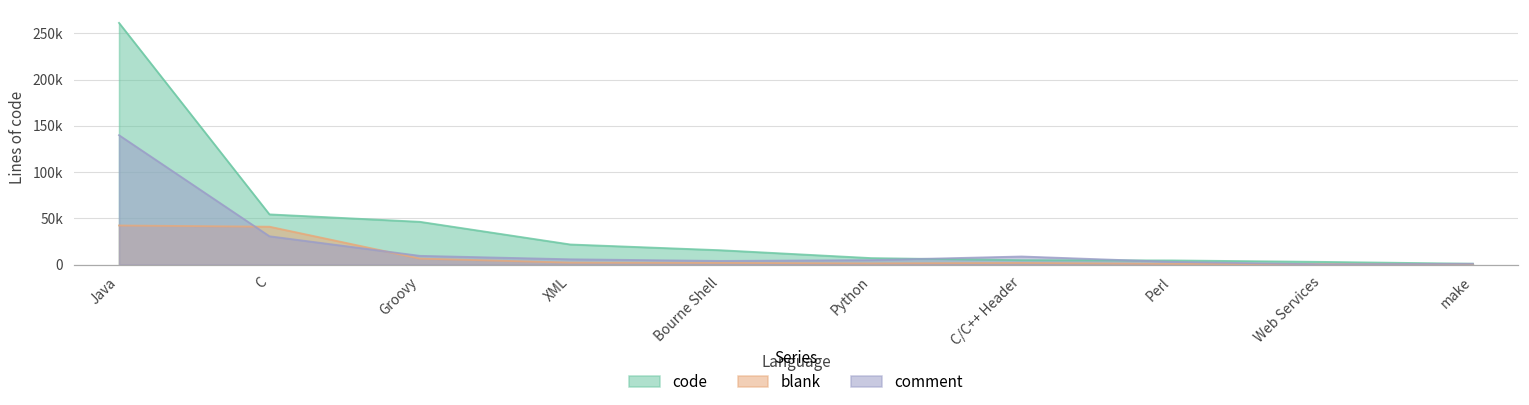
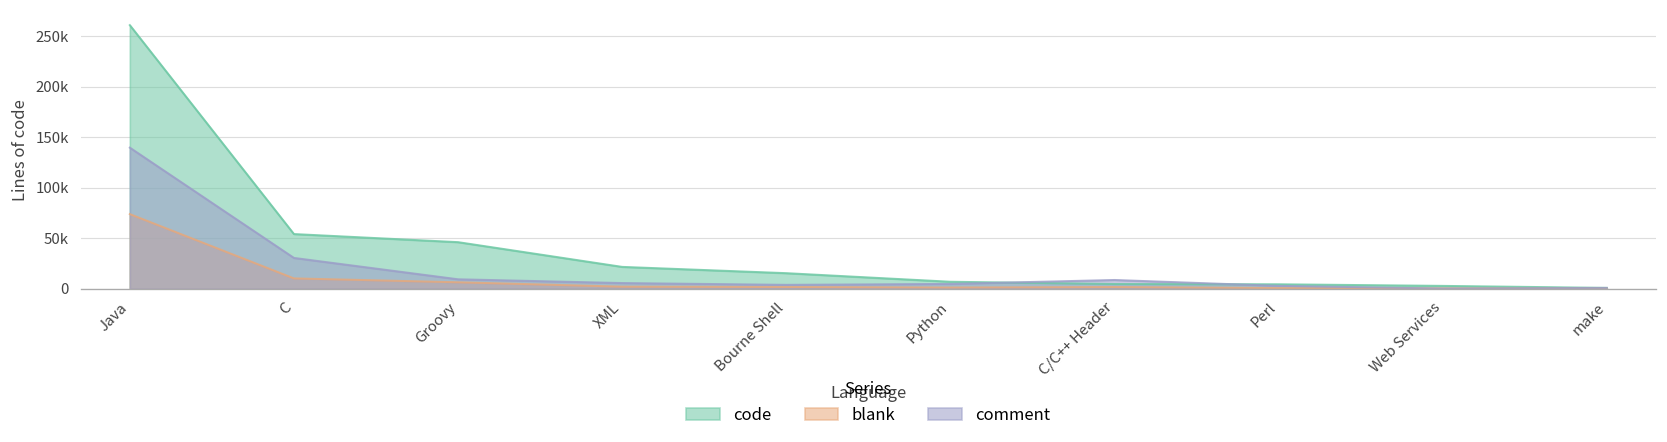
blank, Java: 40000 -> 70000
blank, C: 40000 -> 10000
